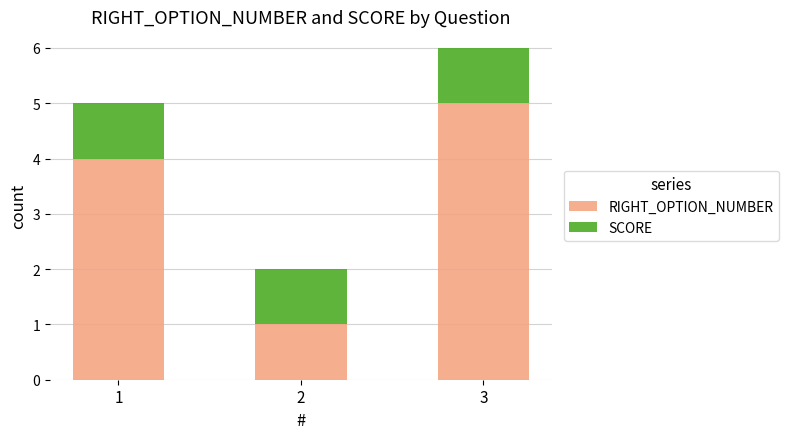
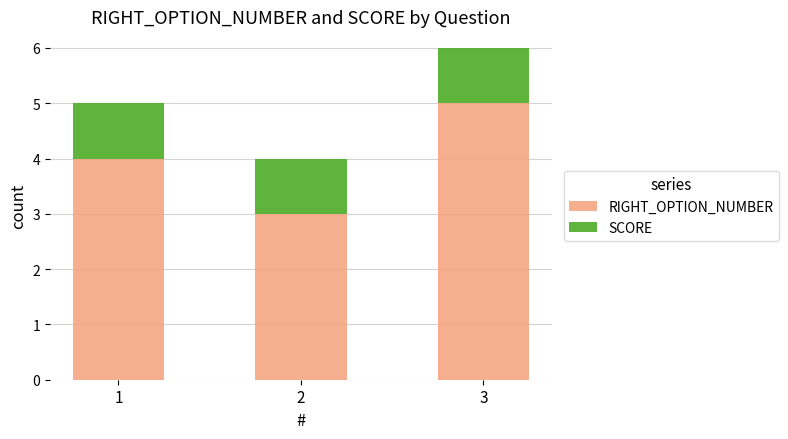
RIGHT_OPTION_NUMBER, 2: 1 -> 3
